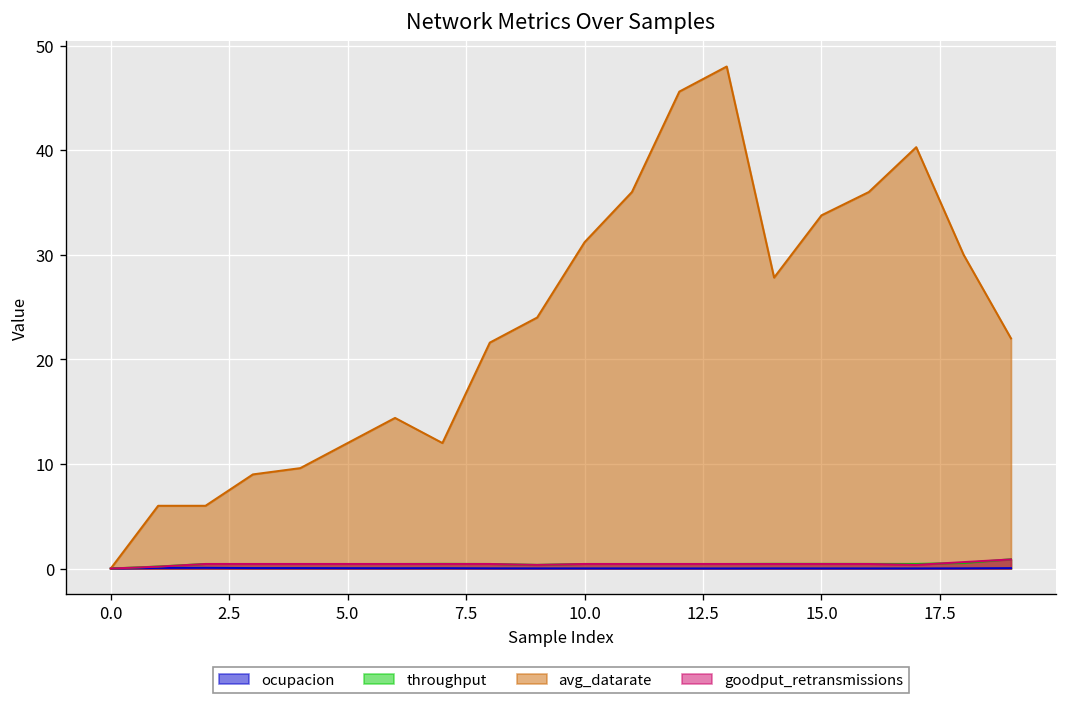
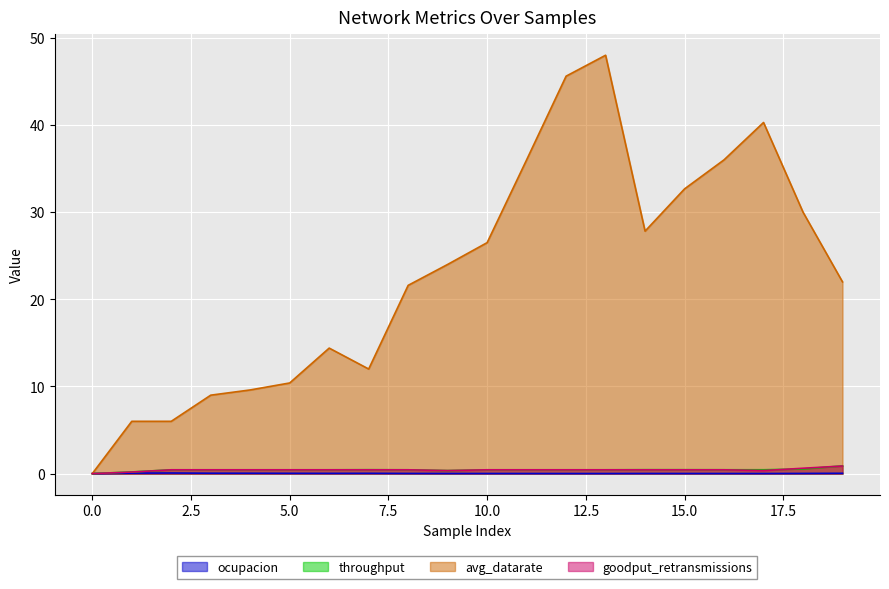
avg_datarate, 5.0: 12 -> 10
avg_datarate, 10.0: 31 -> 27
avg_datarate, 15.0: 34 -> 33
